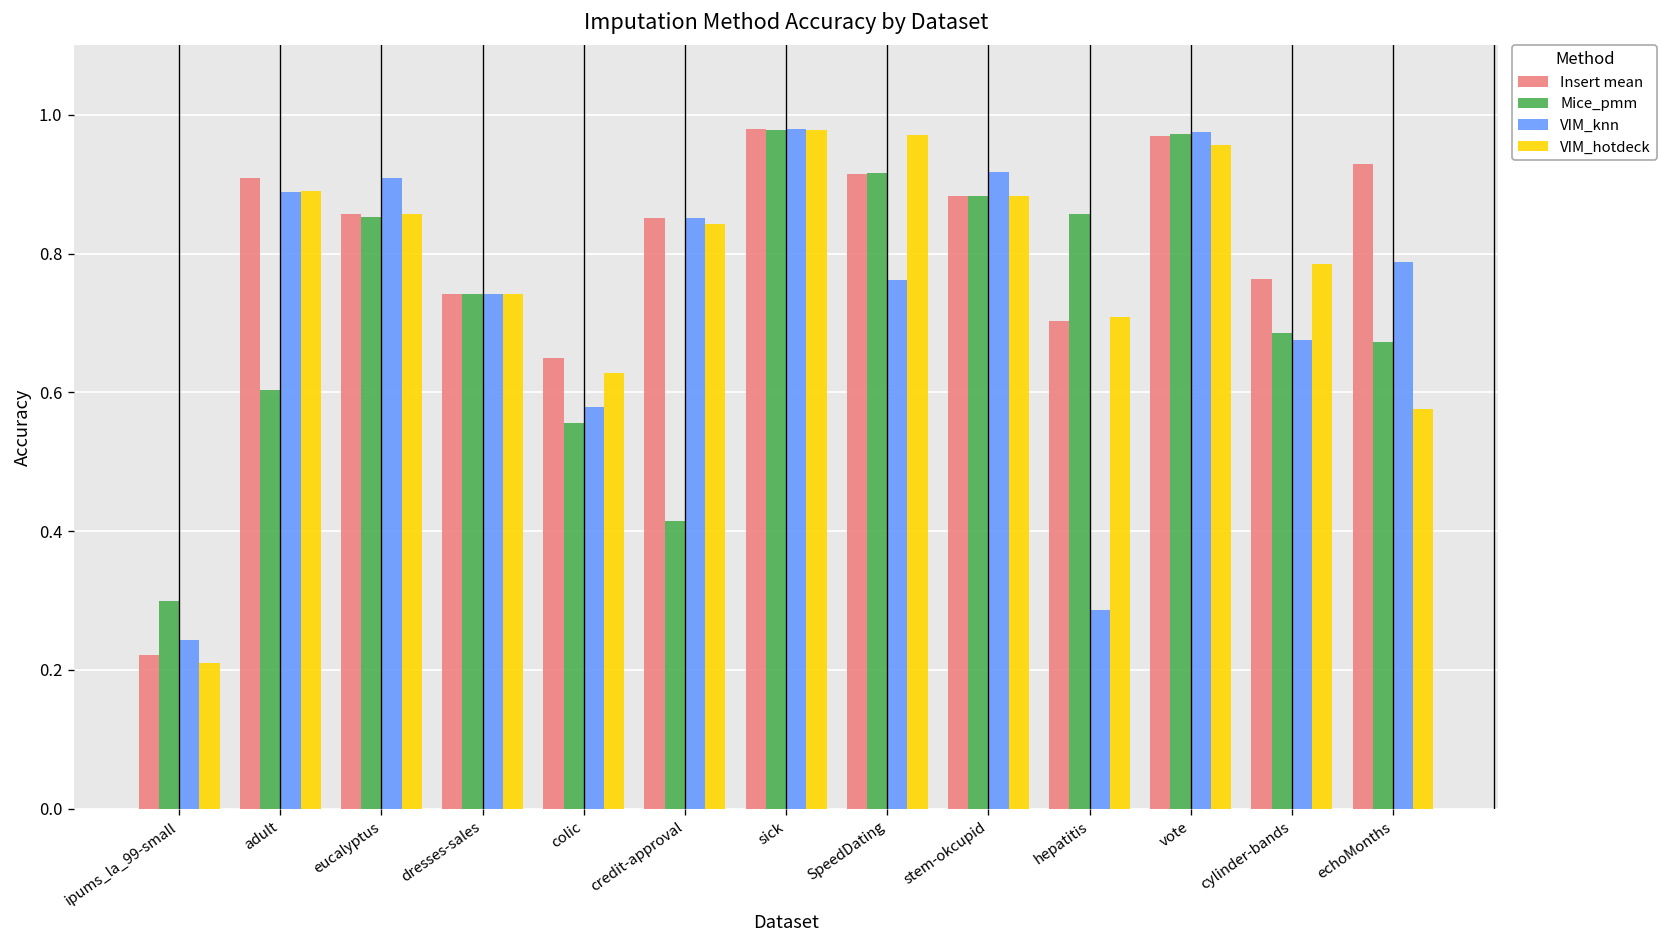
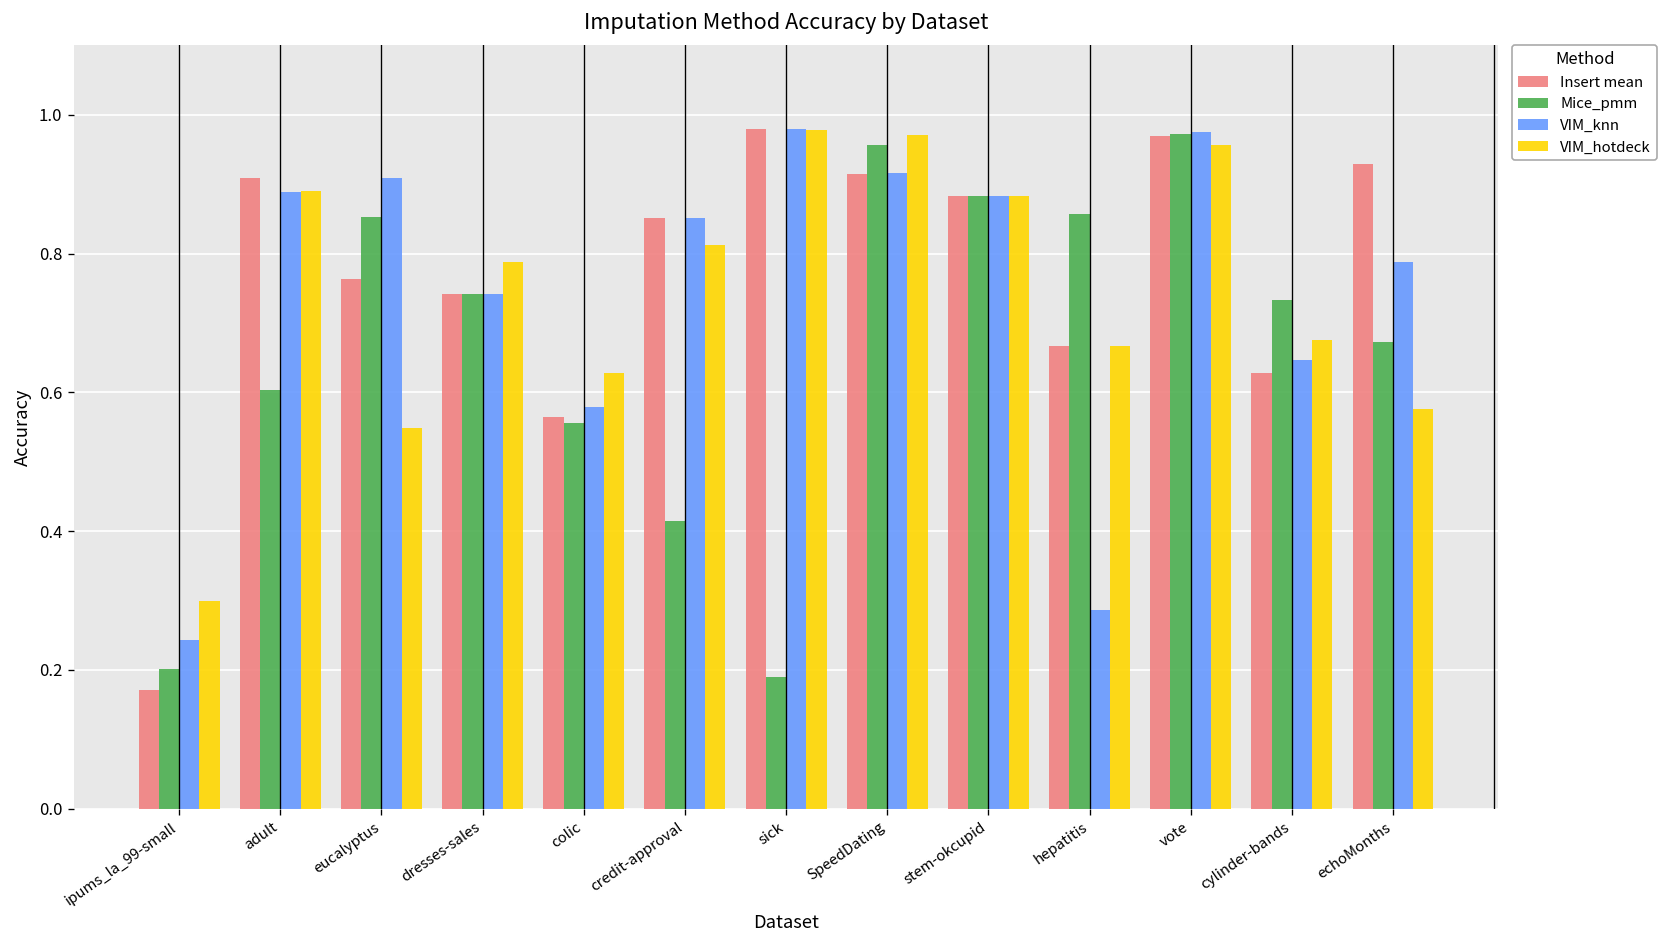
Insert mean, ipums_la_99-small: 0.22 -> 0.17
Mice_pmm, ipums_la_99-small: 0.30 -> 0.20
VIM_hotdeck, ipums_la_99-small: 0.21 -> 0.30
Insert mean, eucalyptus: 0.86 -> 0.76
VIM_hotdeck, eucalyptus: 0.86 -> 0.55
VIM_hotdeck, dresses-sales: 0.74 -> 0.79
Insert mean, colic: 0.65 -> 0.57
VIM_hotdeck, credit-approval: 0.84 -> 0.81
Mice_pmm, sick: 0.98 -> 0.19
Mice_pmm, SpeedDating: 0.92 -> 0.96
VIM_knn, SpeedDating: 0.76 -> 0.92
VIM_knn, stem-okcupid: 0.92 -> 0.88
Insert mean, hepatitis: 0.70 -> 0.67
VIM_hotdeck, hepatitis: 0.71 -> 0.67
Insert mean, cylinder-bands: 0.76 -> 0.63
Mice_pmm, cylinder-bands: 0.68 -> 0.73
VIM_knn, cylinder-bands: 0.68 -> 0.65
VIM_hotdeck, cylinder-bands: 0.78 -> 0.68
